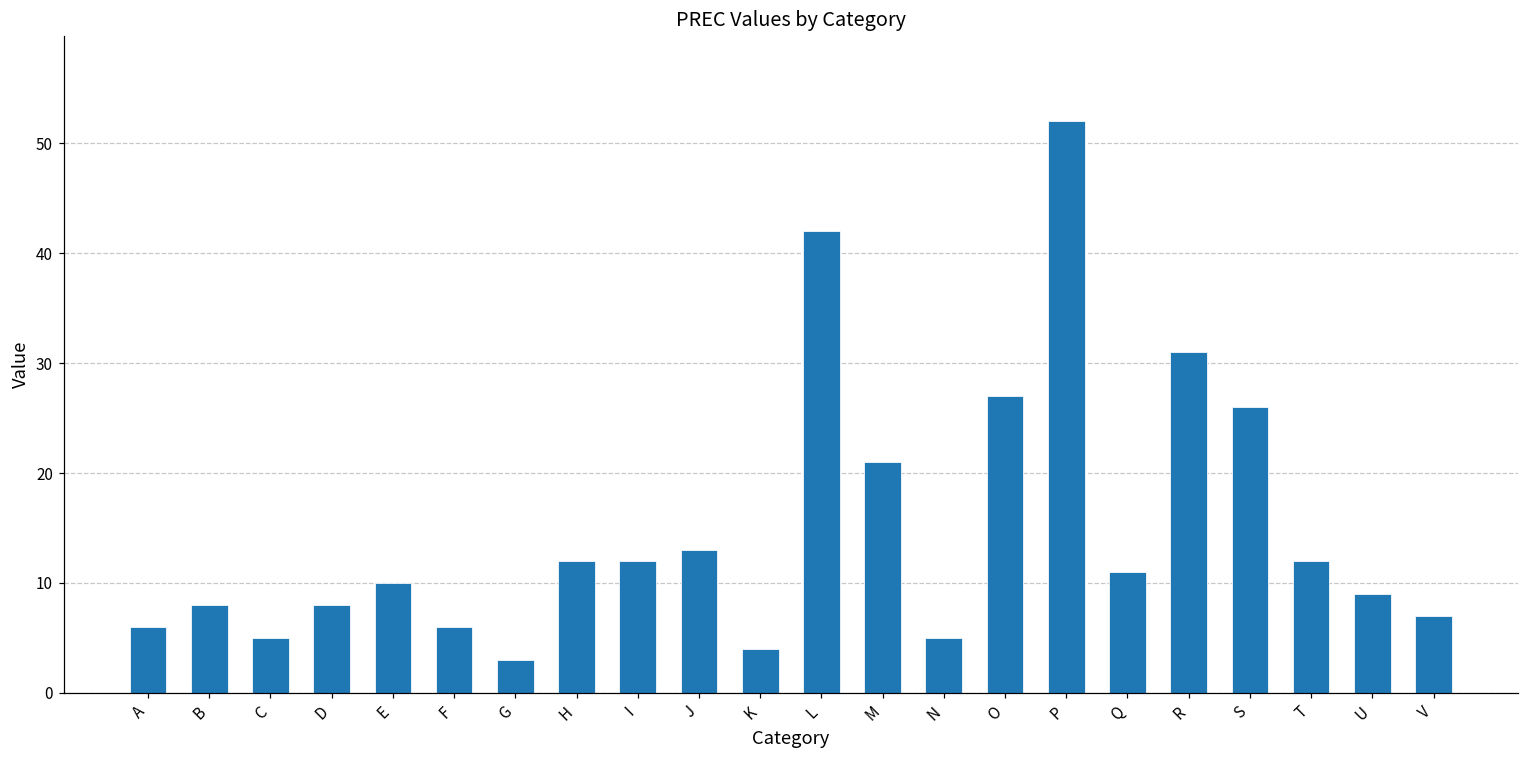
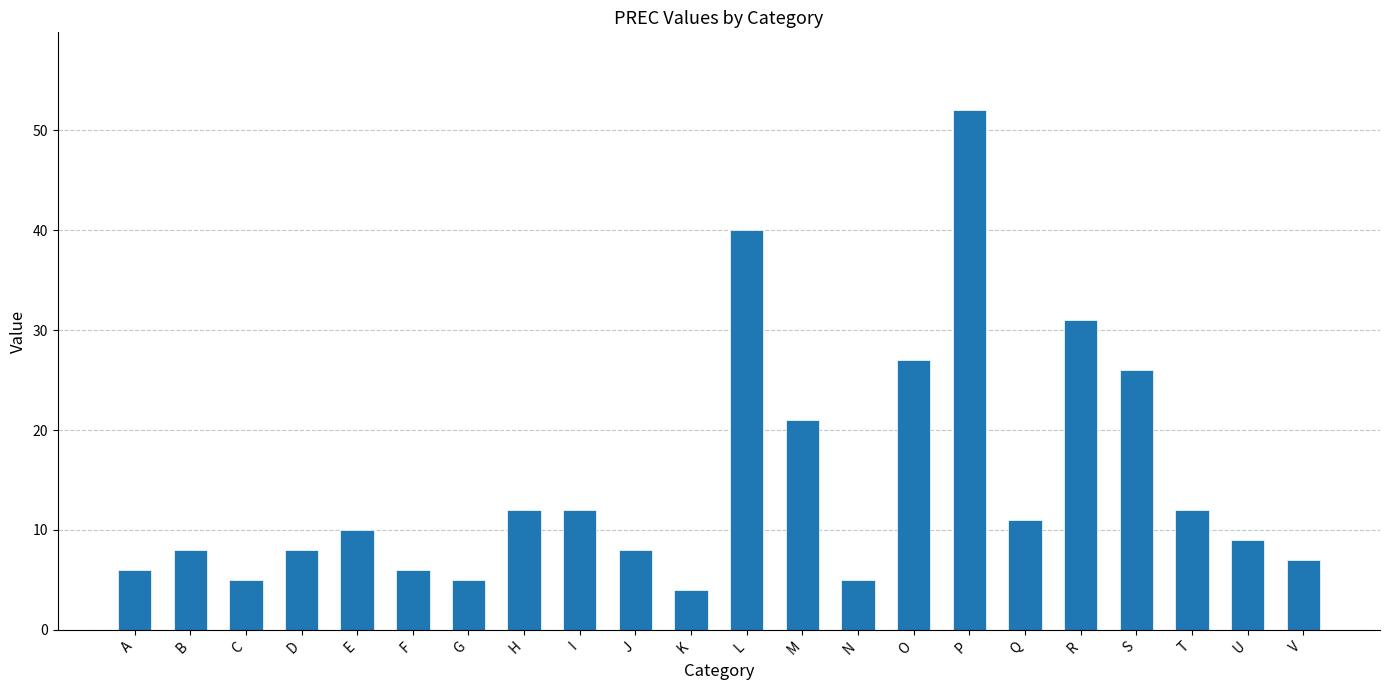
G: 3 -> 5
J: 13 -> 8
L: 42 -> 40
